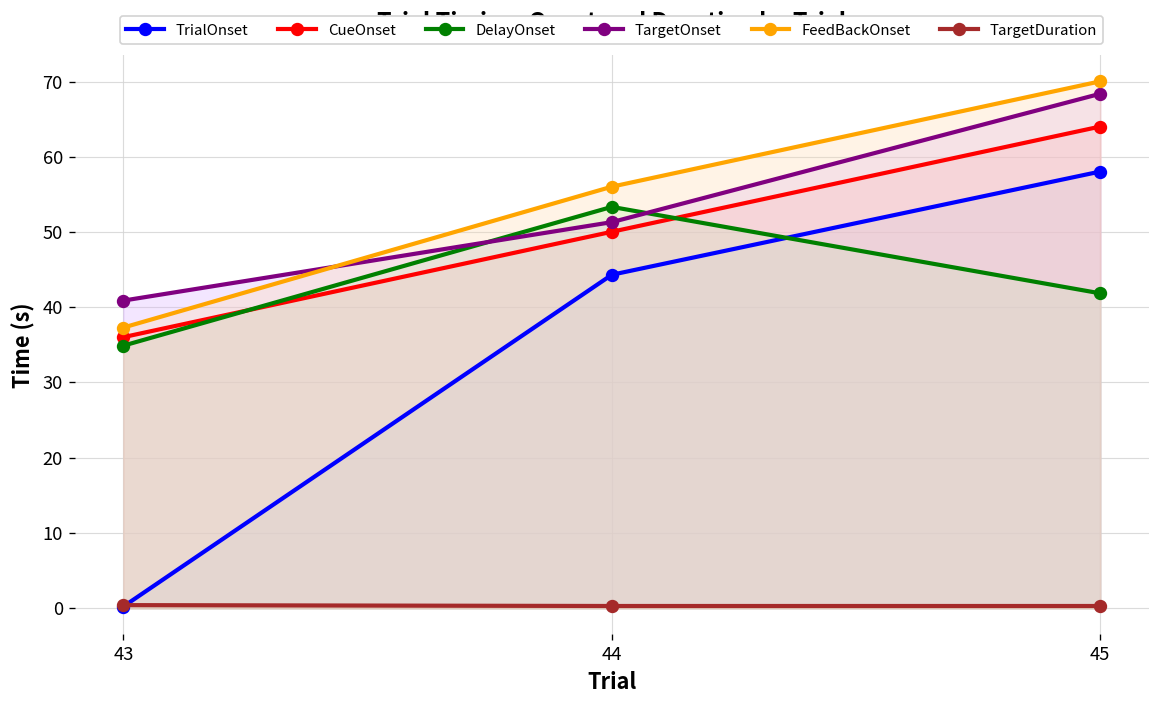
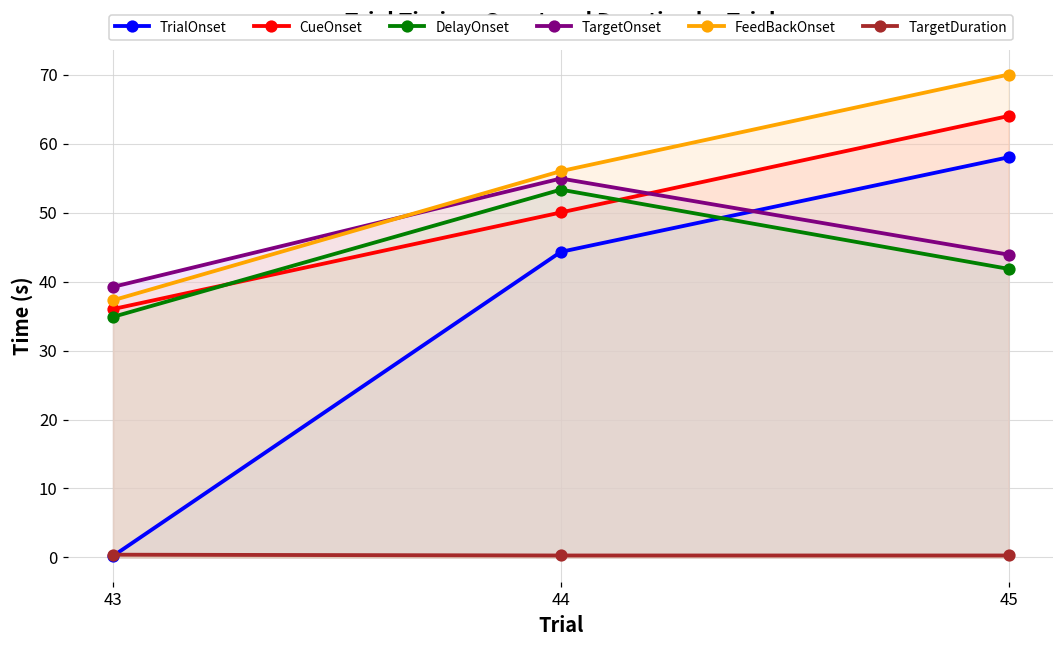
TargetOnset, 43: 41 -> 39
TargetOnset, 44: 51 -> 55
TargetOnset, 45: 68 -> 44
